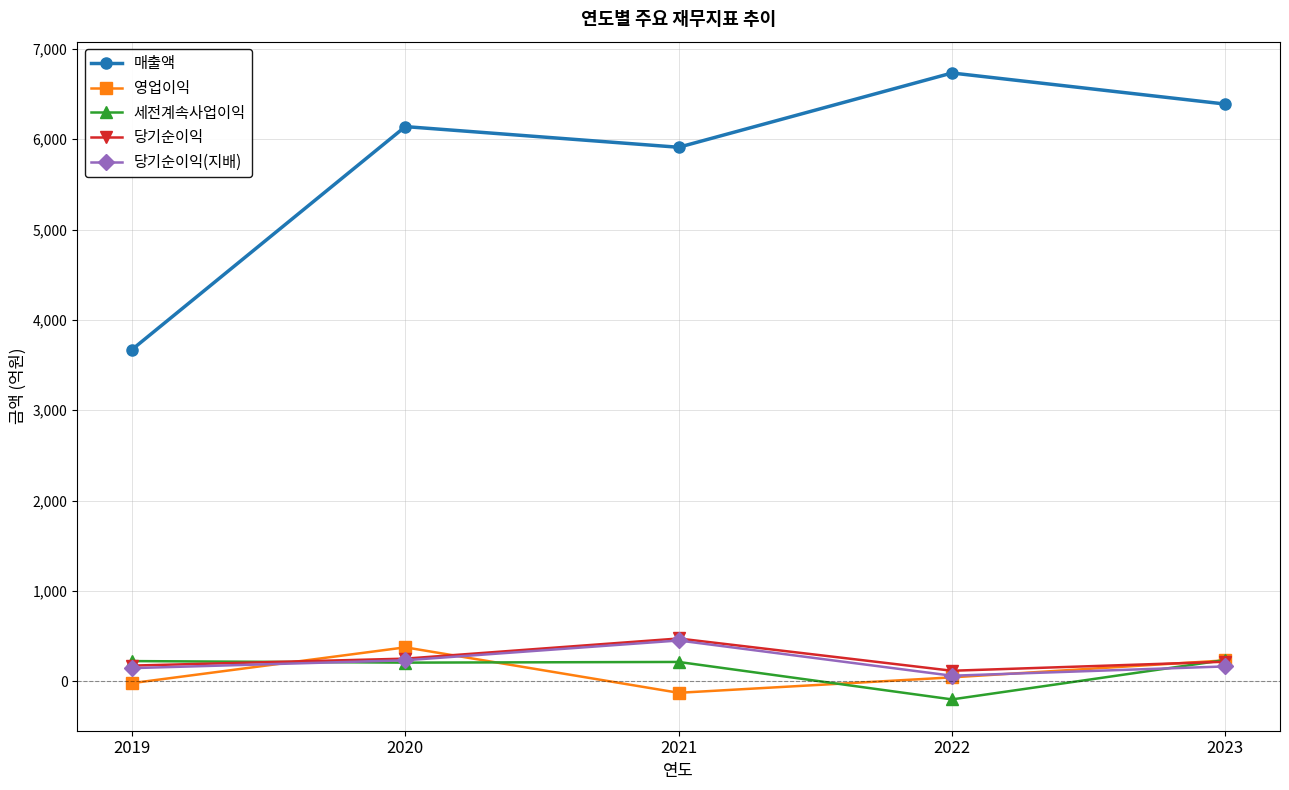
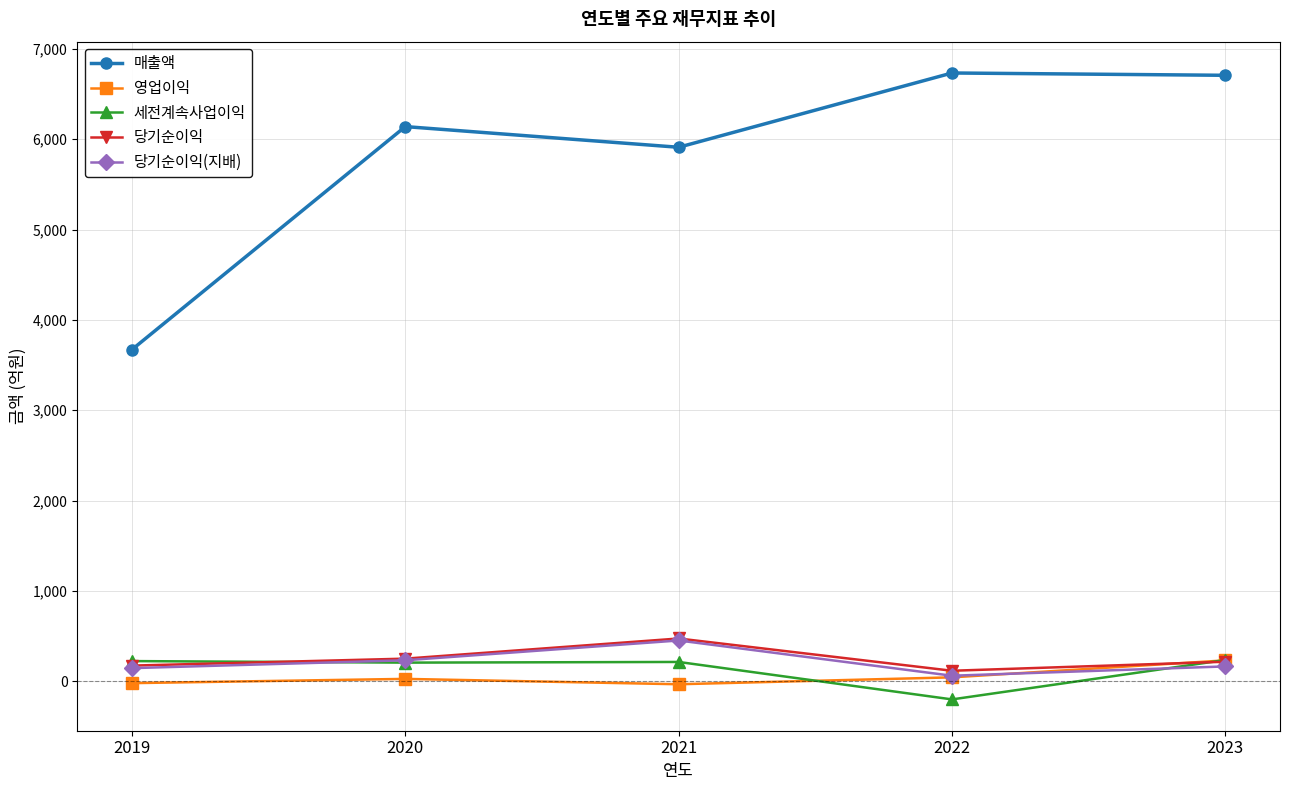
영업이익, 2020: 400 -> 0
영업이익, 2021: -100 -> 0
매출액, 2023: 6,400 -> 6,700
